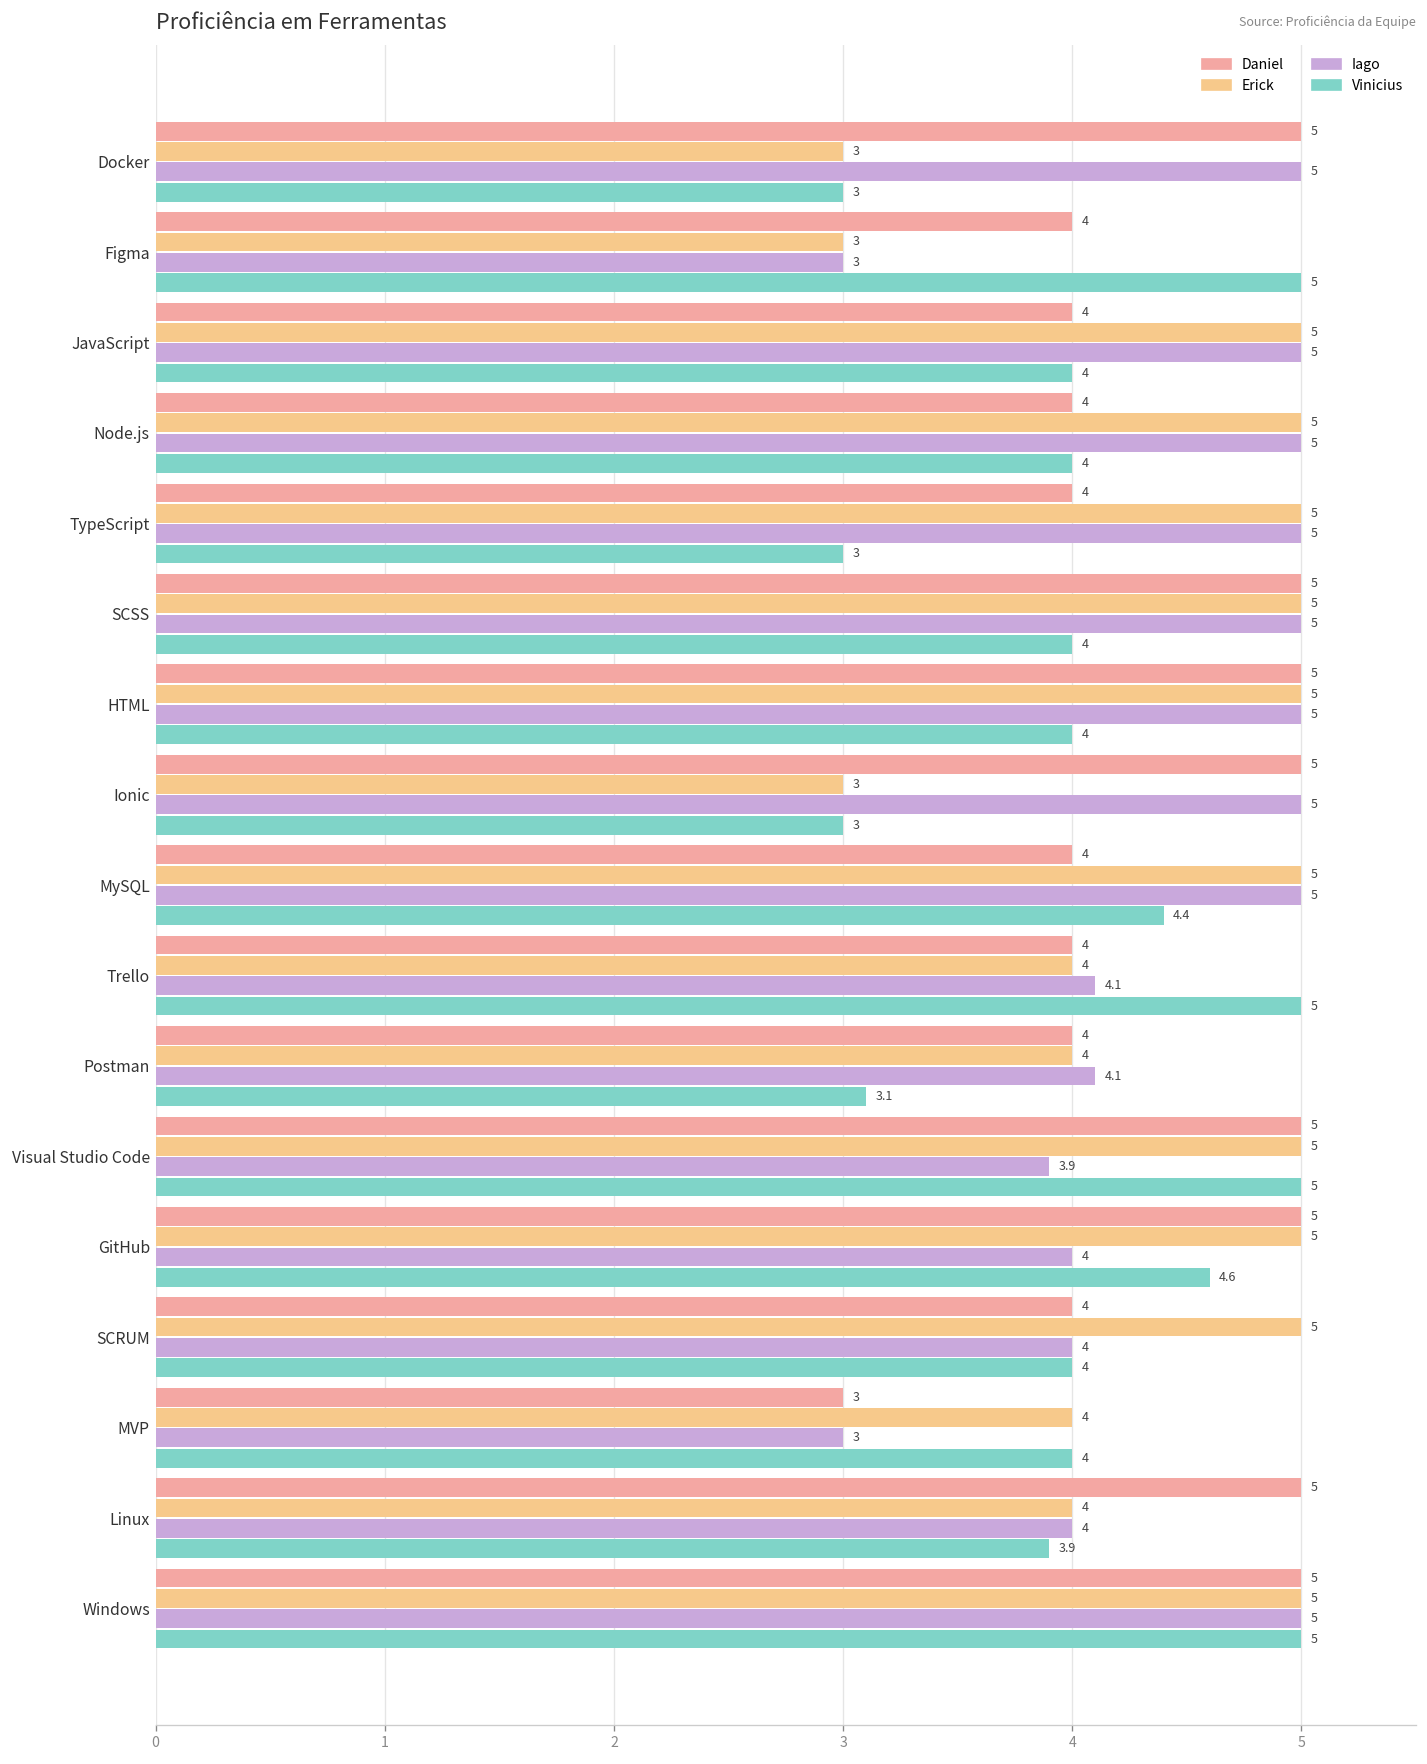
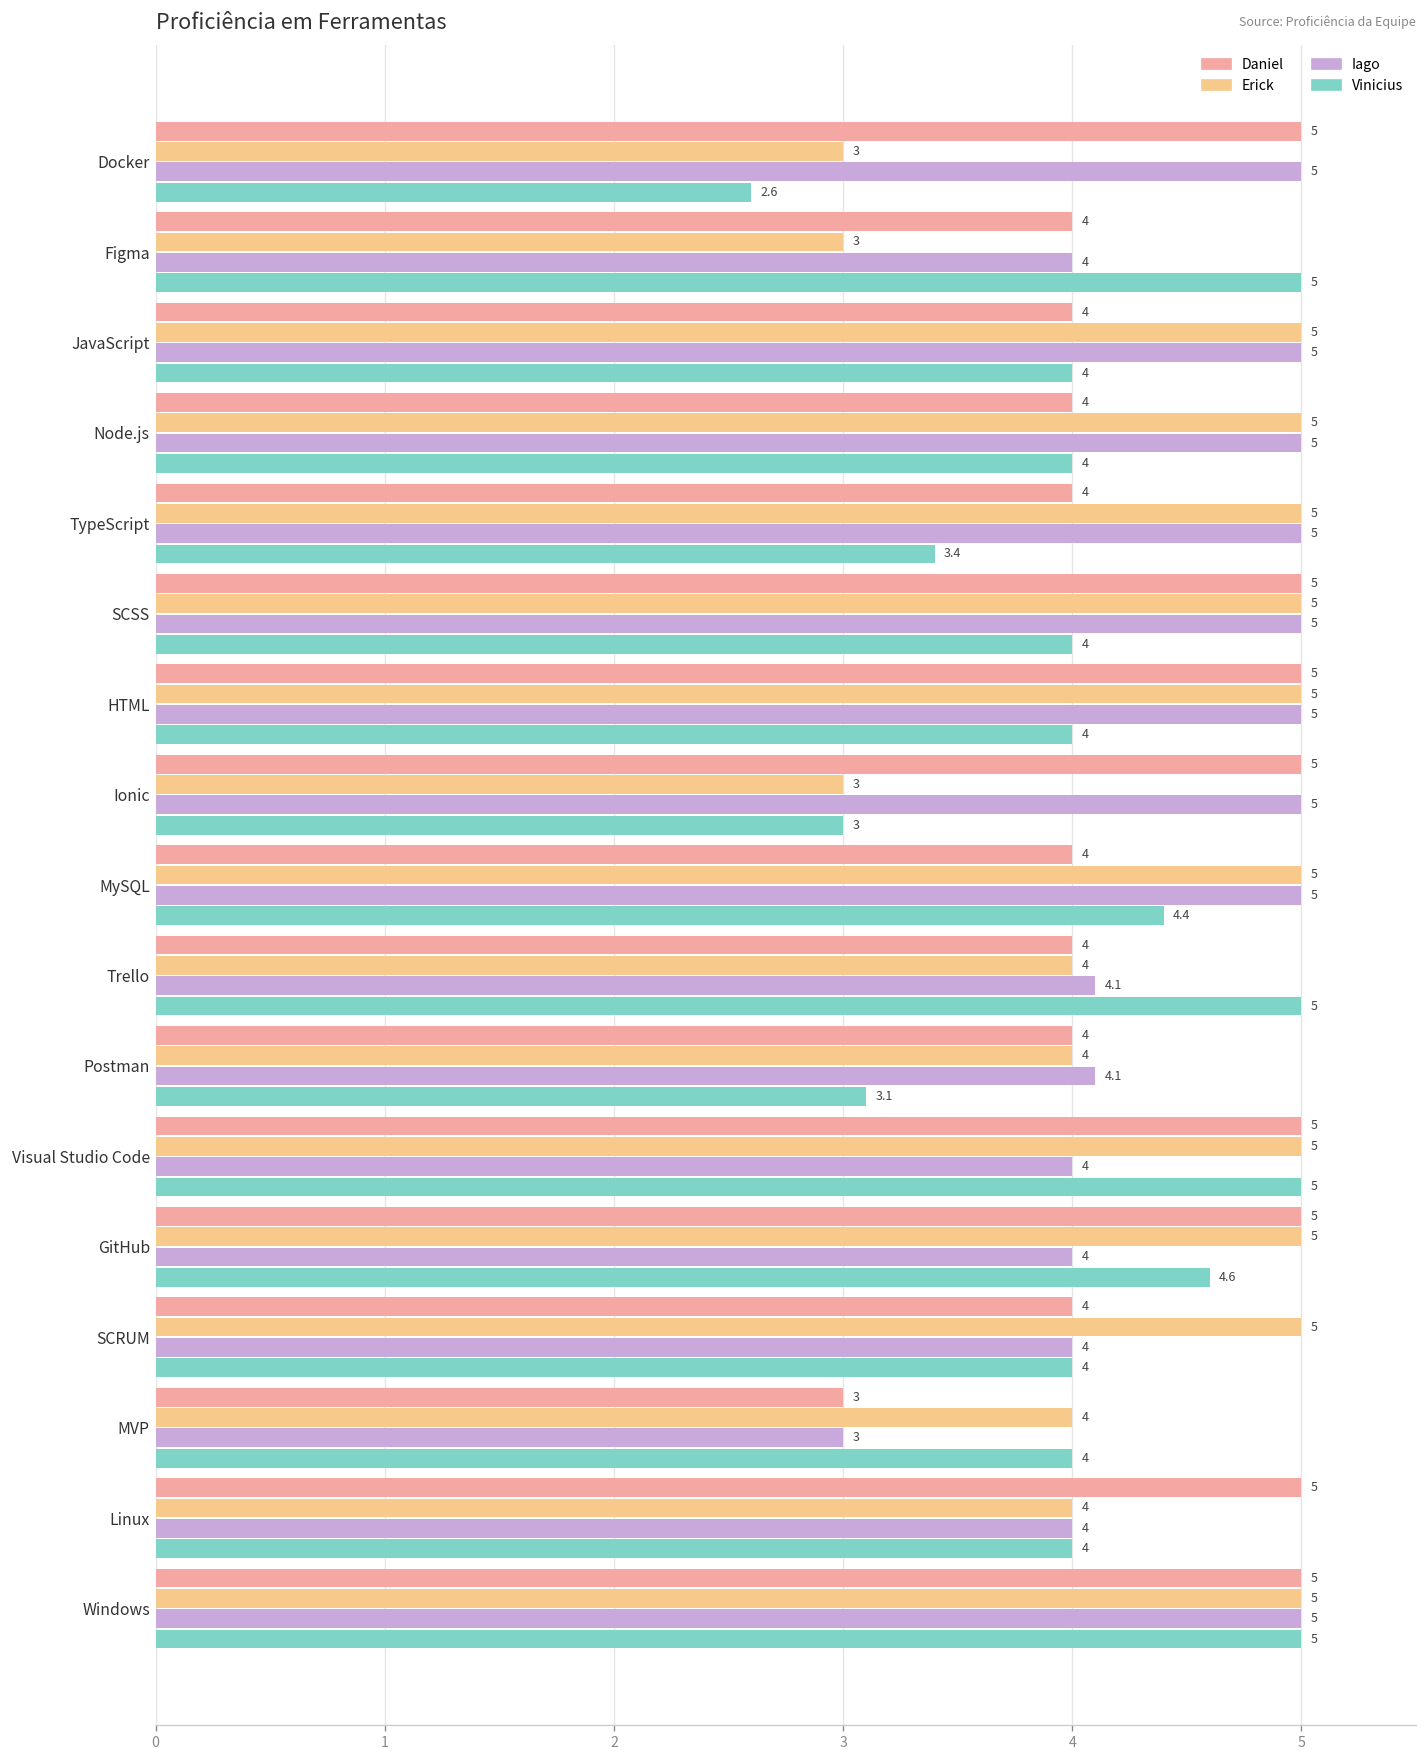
Vinicius, Docker: 3 -> 2.6
Iago, Figma: 3 -> 4
Vinicius, TypeScript: 3 -> 3.4
Iago, Visual Studio Code: 3.9 -> 4
Vinicius, Linux: 3.9 -> 4
